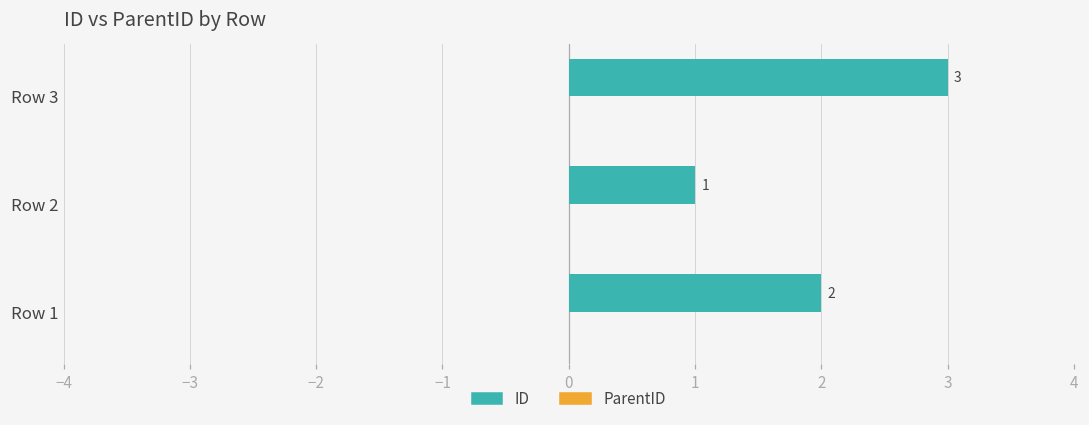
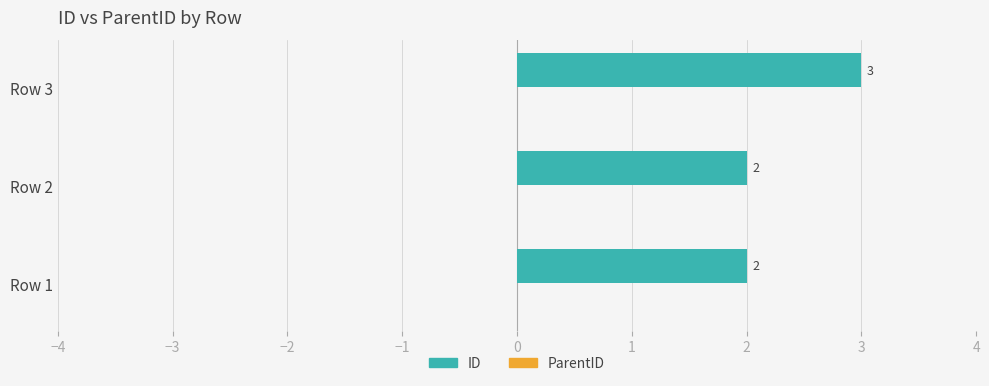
ID, Row 2: 1 -> 2
